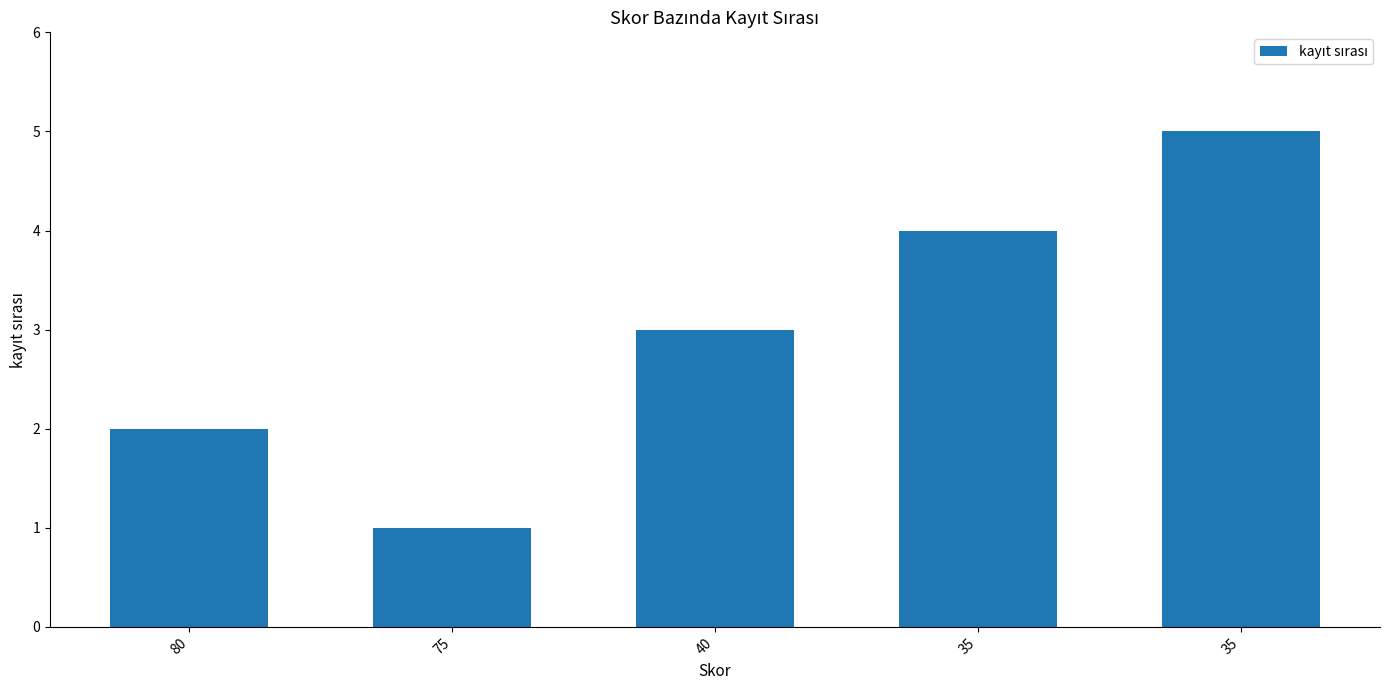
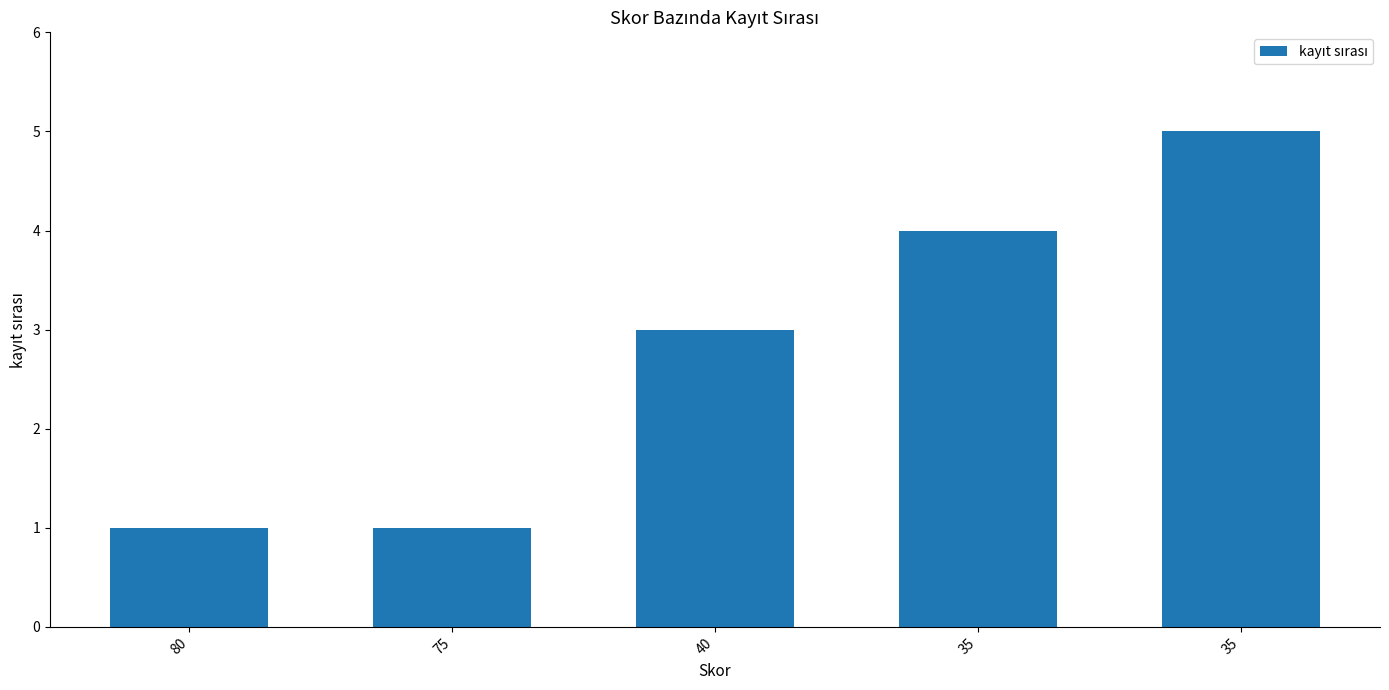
80: 2 -> 1
